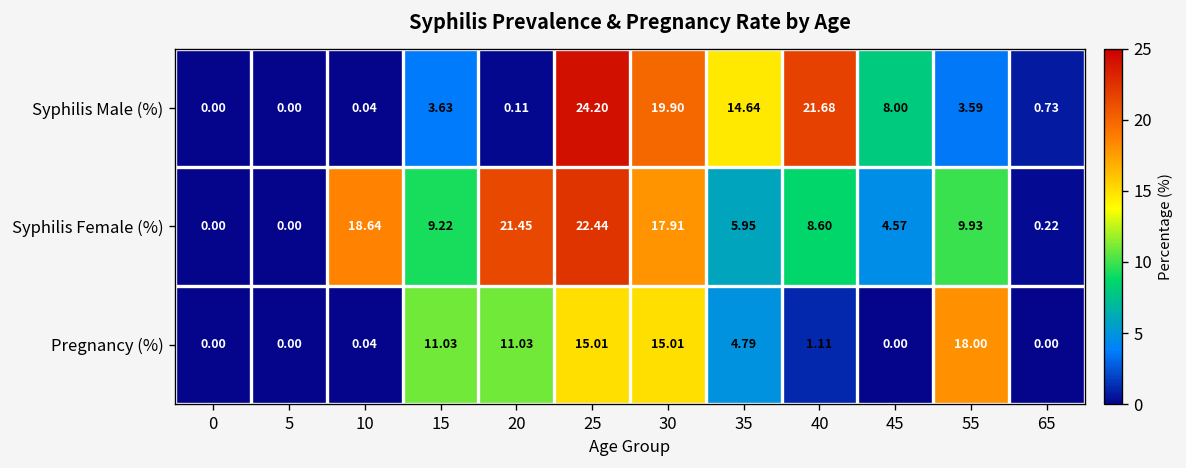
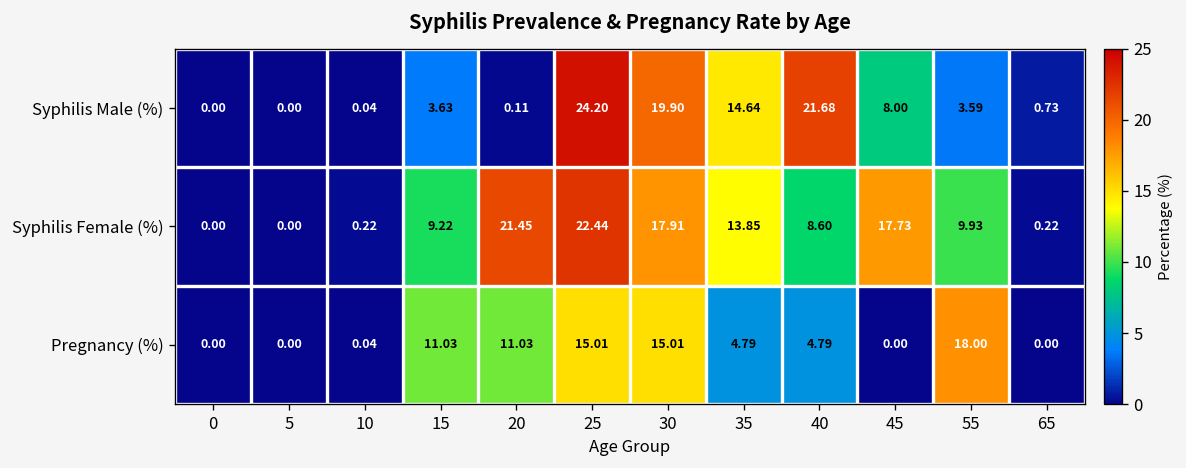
Syphilis Female (%), 10: 18.64 -> 0.22
Syphilis Female (%), 35: 5.95 -> 13.85
Syphilis Female (%), 45: 4.57 -> 17.73
Pregnancy (%), 40: 1.11 -> 4.79
